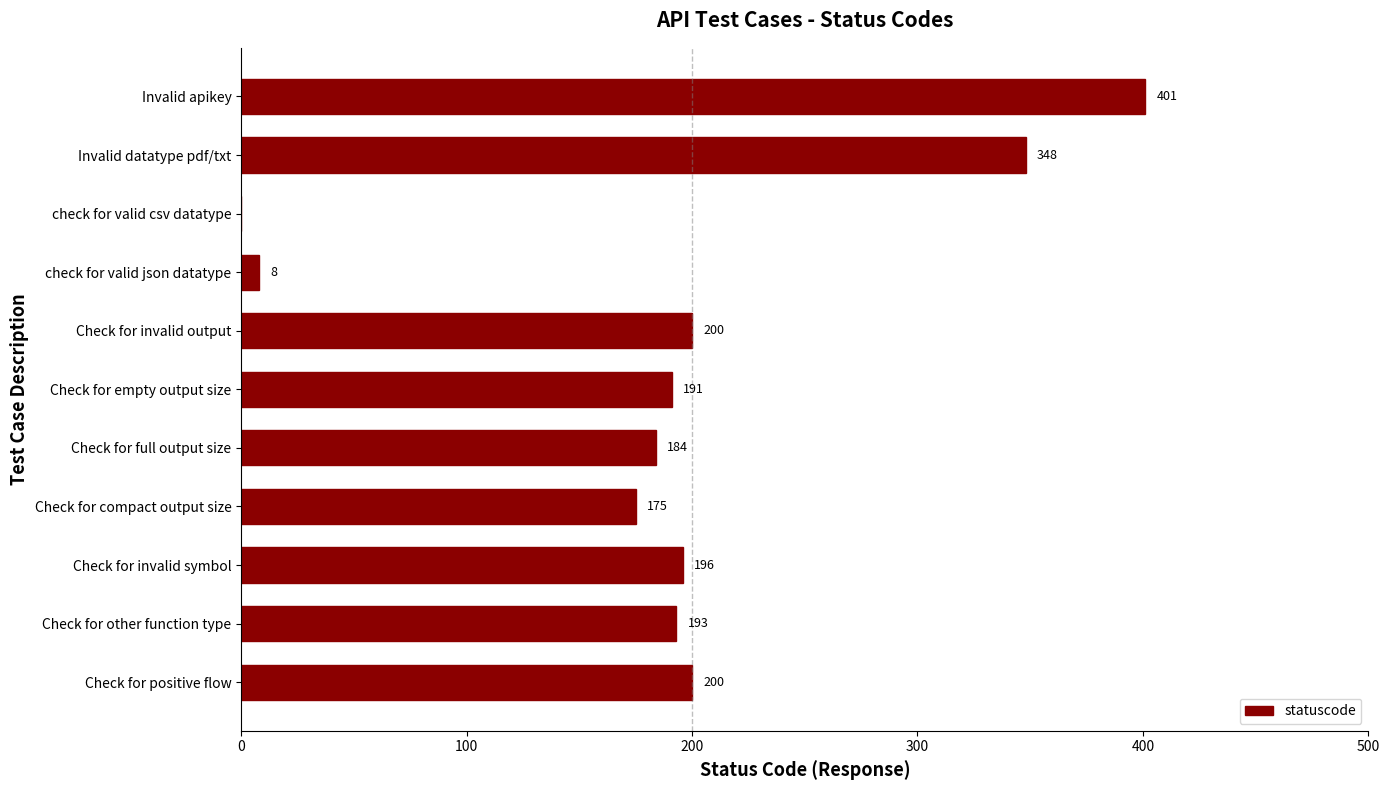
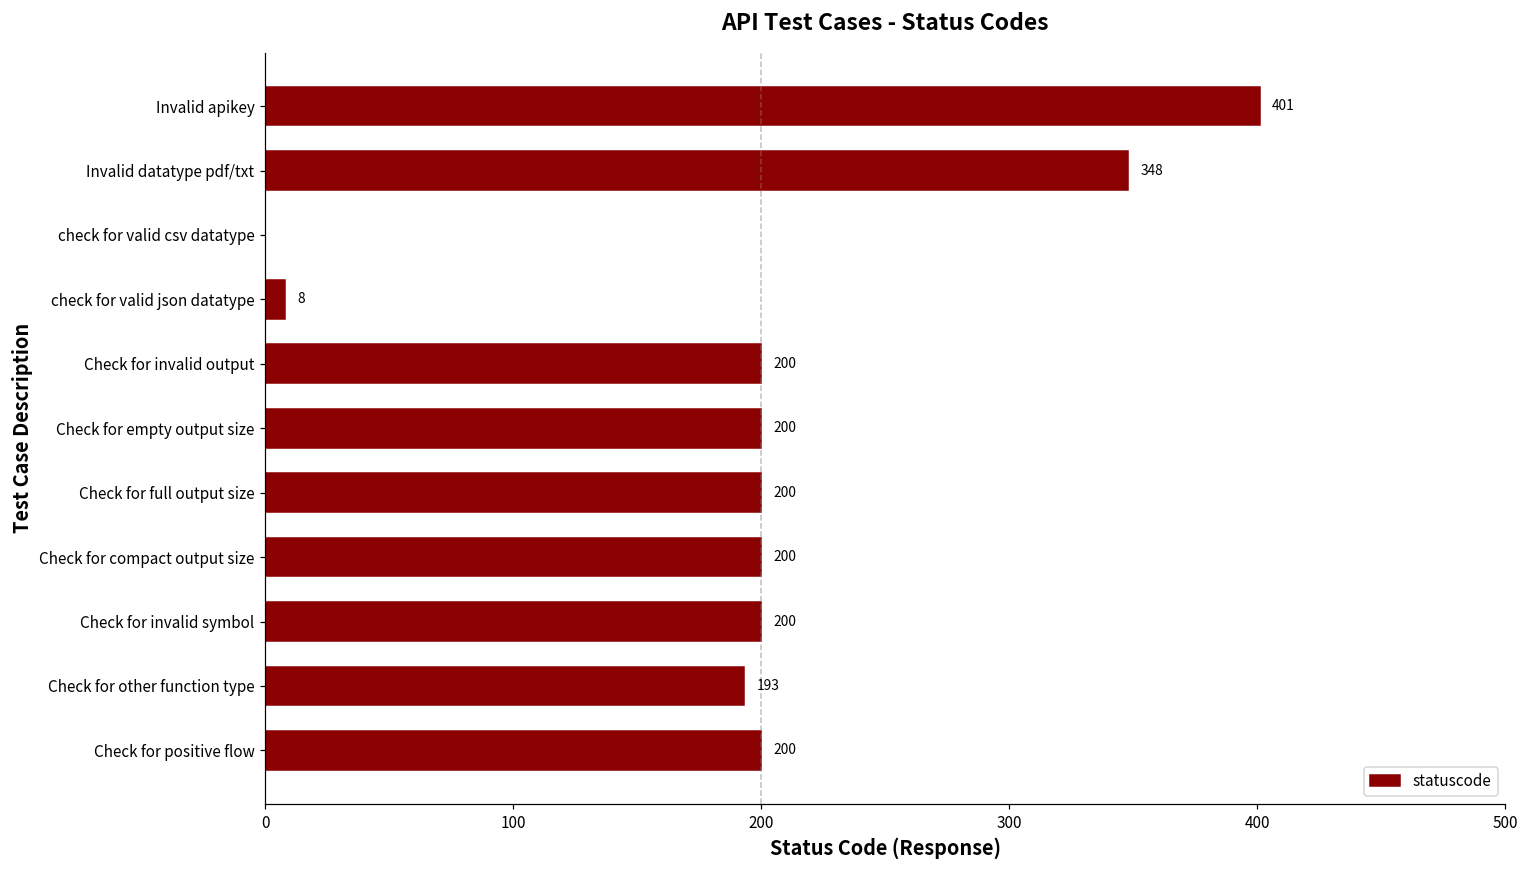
Check for empty output size: 191 -> 200
Check for full output size: 184 -> 200
Check for compact output size: 175 -> 200
Check for invalid symbol: 196 -> 200
